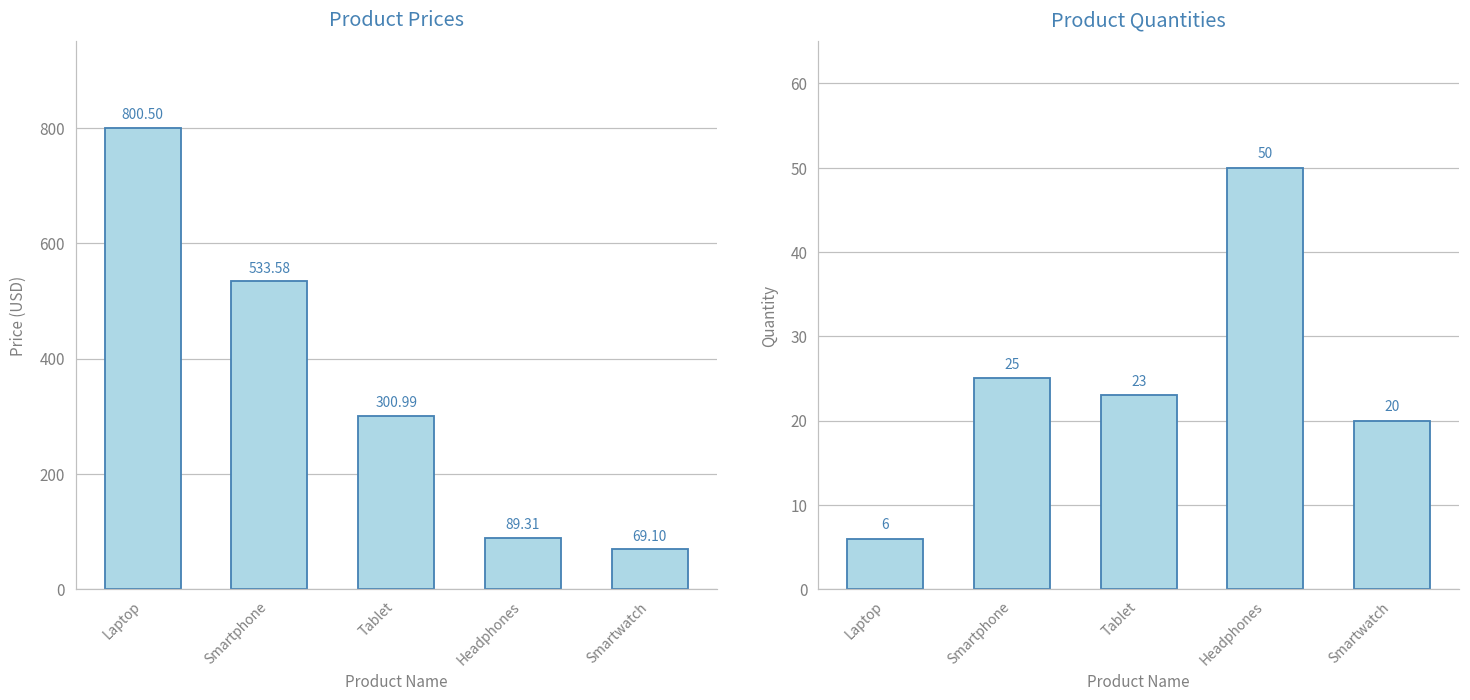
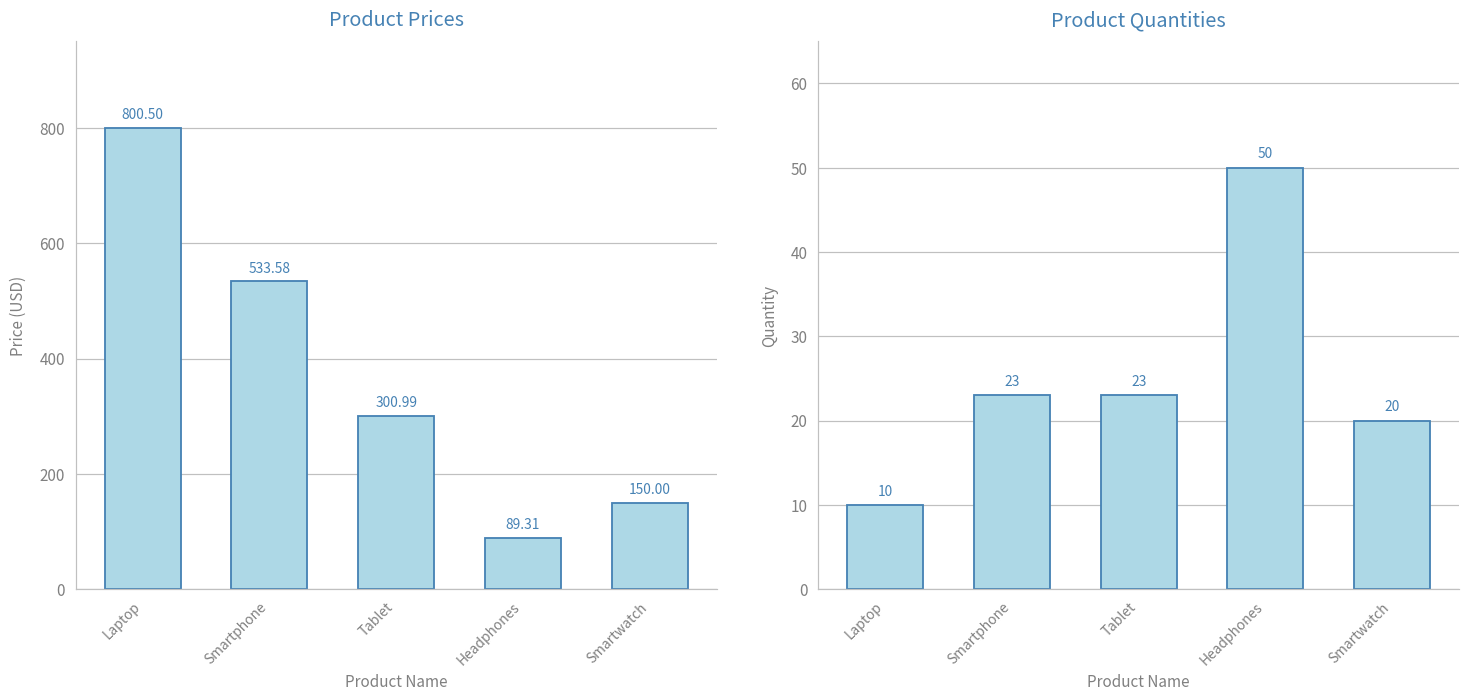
Product Prices, Smartwatch: 69.10 -> 150.00
Product Quantities, Laptop: 6 -> 10
Product Quantities, Smartphone: 25 -> 23
